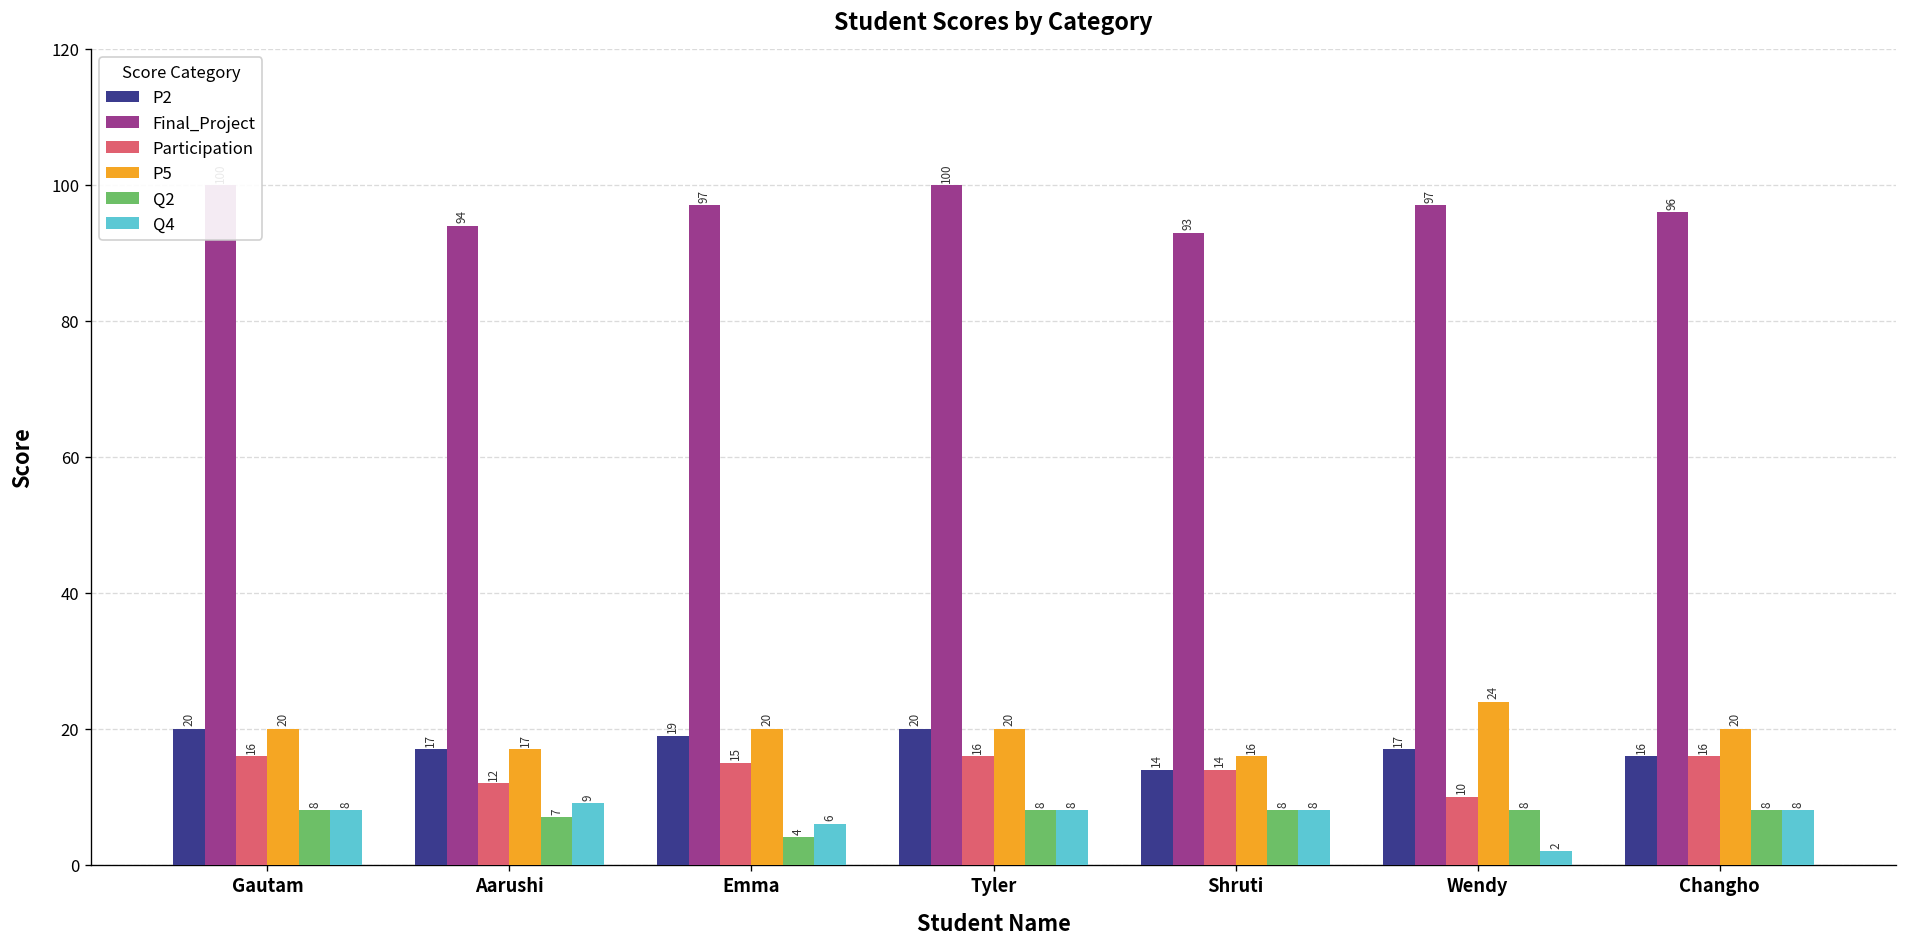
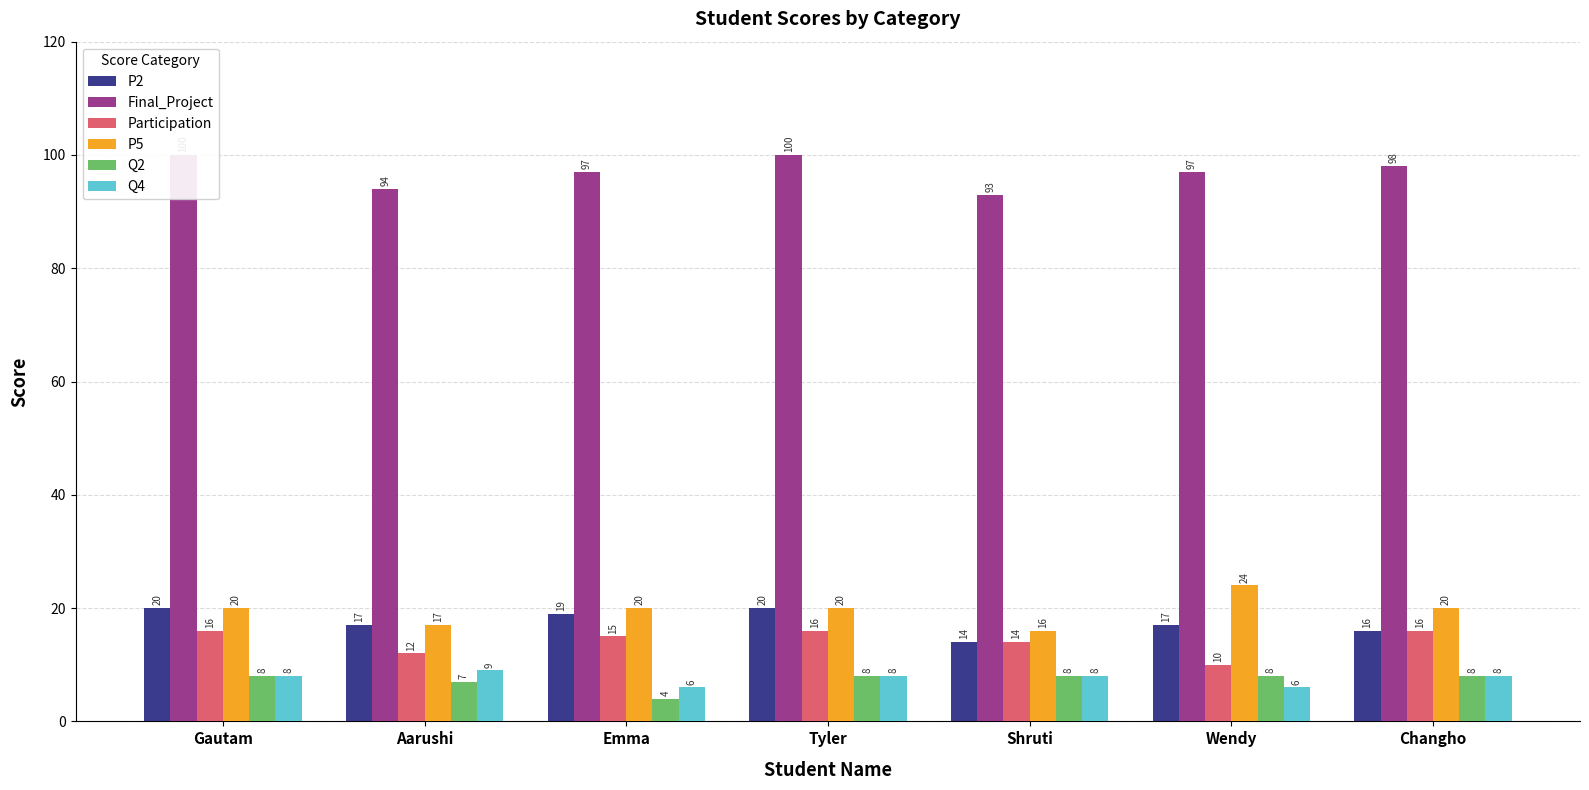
Q4, Wendy: 2 -> 6
Final_Project, Changho: 96 -> 98
